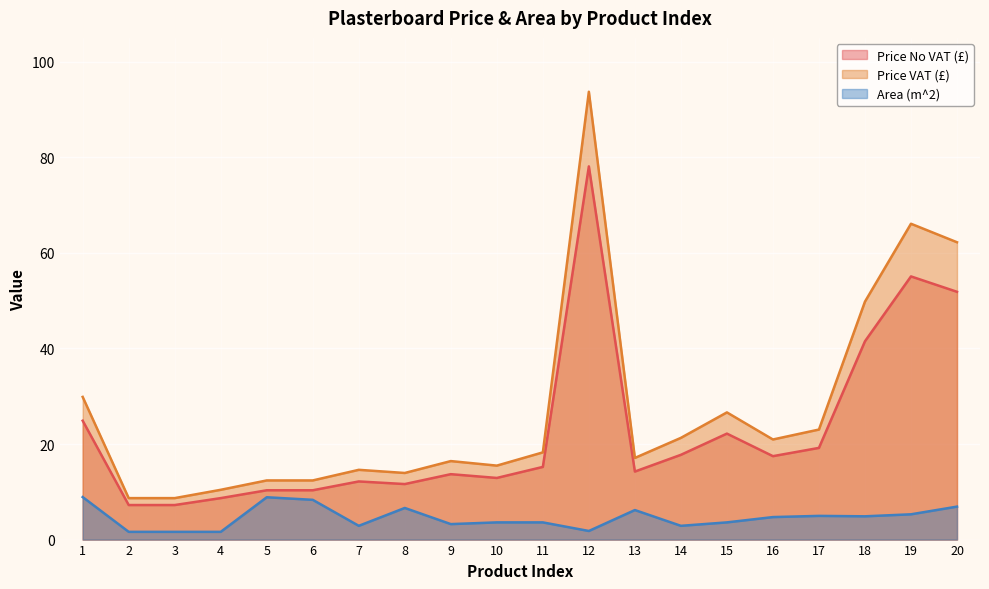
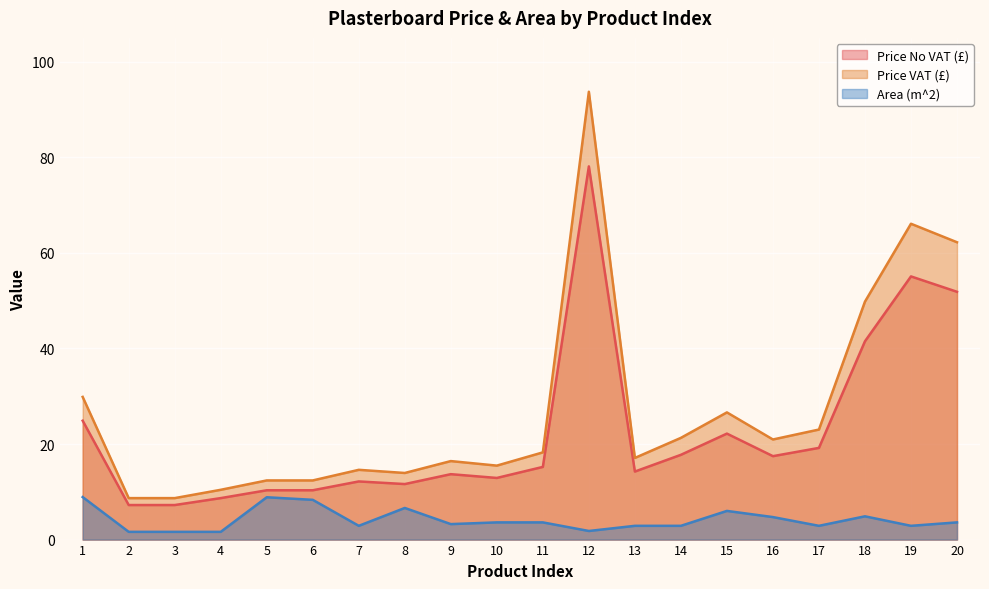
Area (m^2), 13: 6 -> 3
Area (m^2), 15: 4 -> 6
Area (m^2), 17: 5 -> 3
Area (m^2), 19: 5 -> 3
Area (m^2), 20: 7 -> 4
